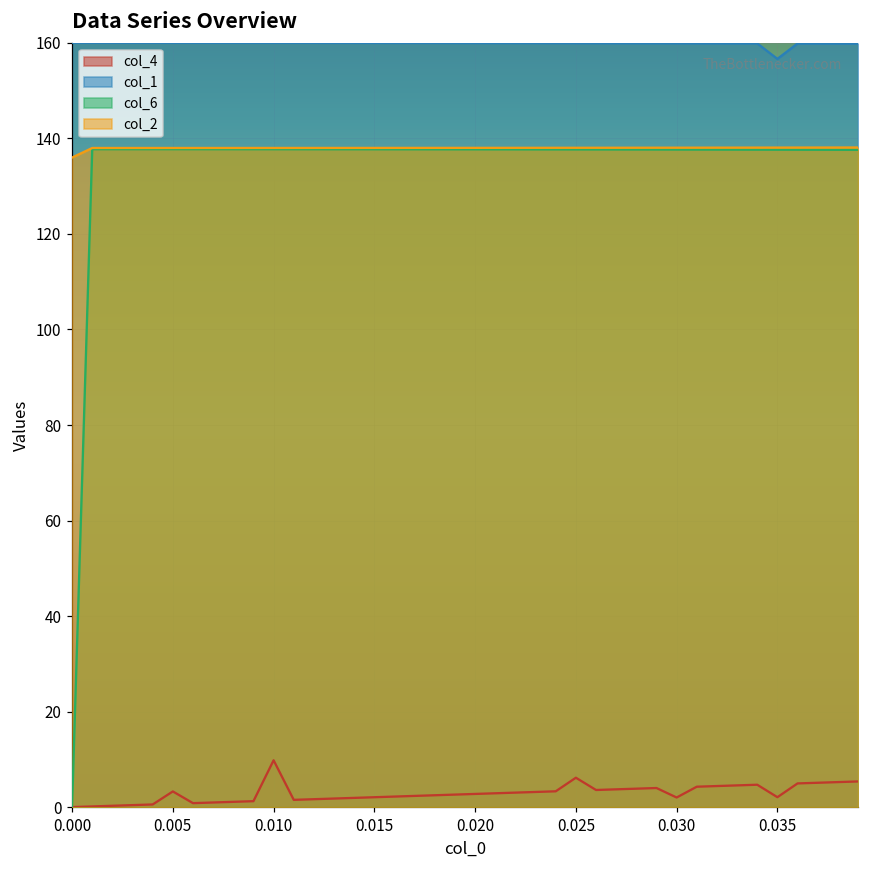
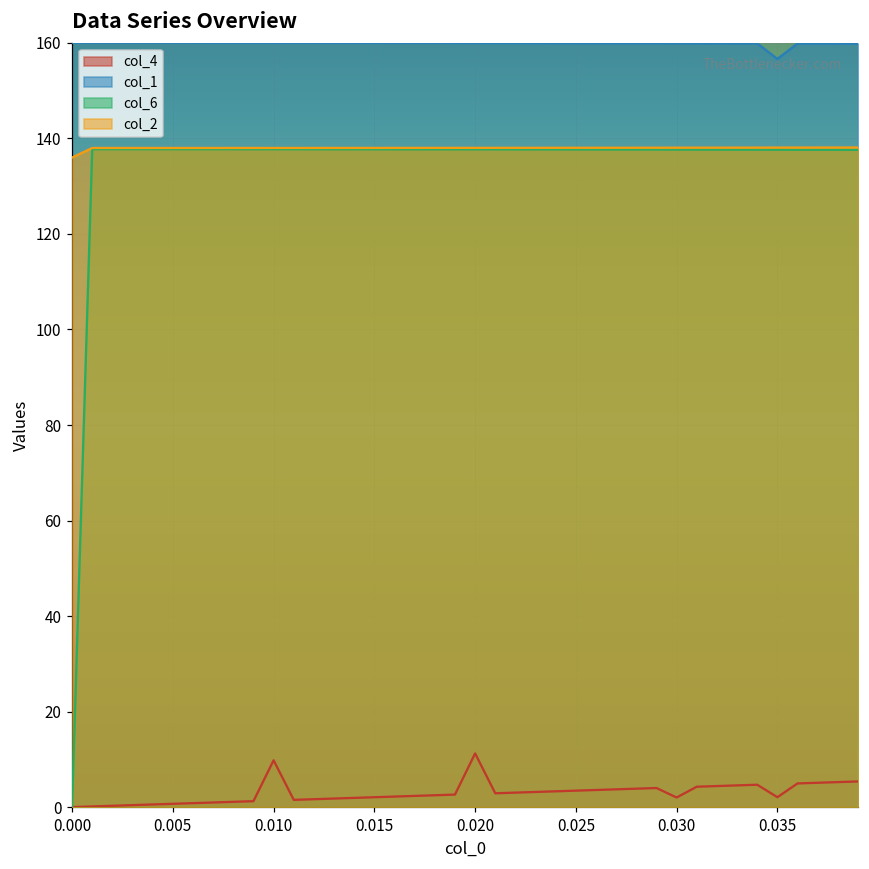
col_4, 0.005: 3 -> 1
col_4, 0.020: 3 -> 11
col_4, 0.025: 6 -> 3
